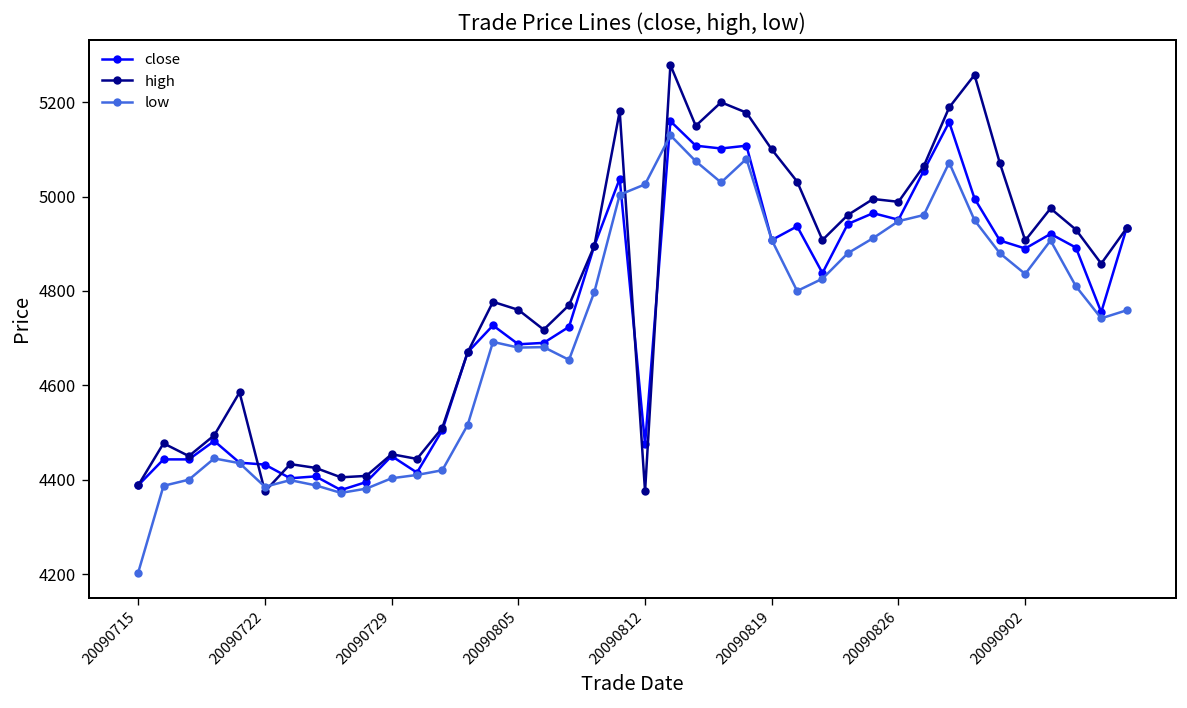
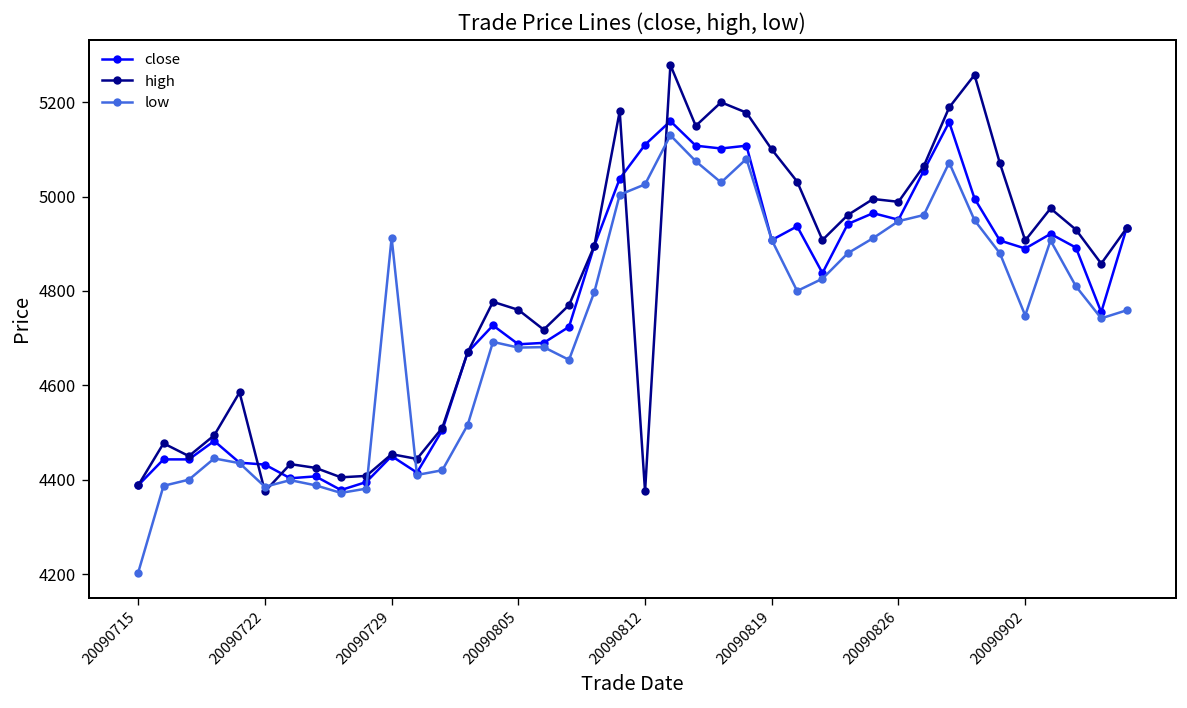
low, 20090729: 4400 -> 4910
close, 20090812: 4480 -> 5110
low, 20090902: 4840 -> 4750
